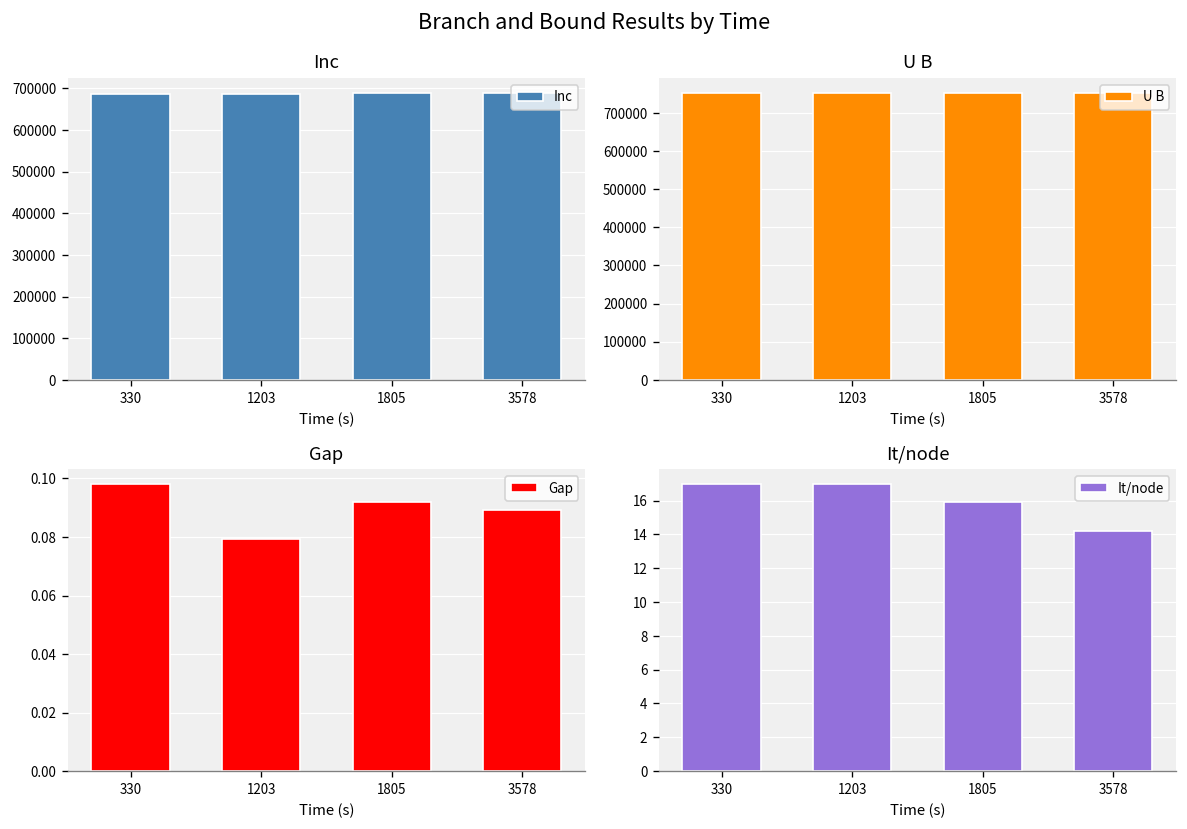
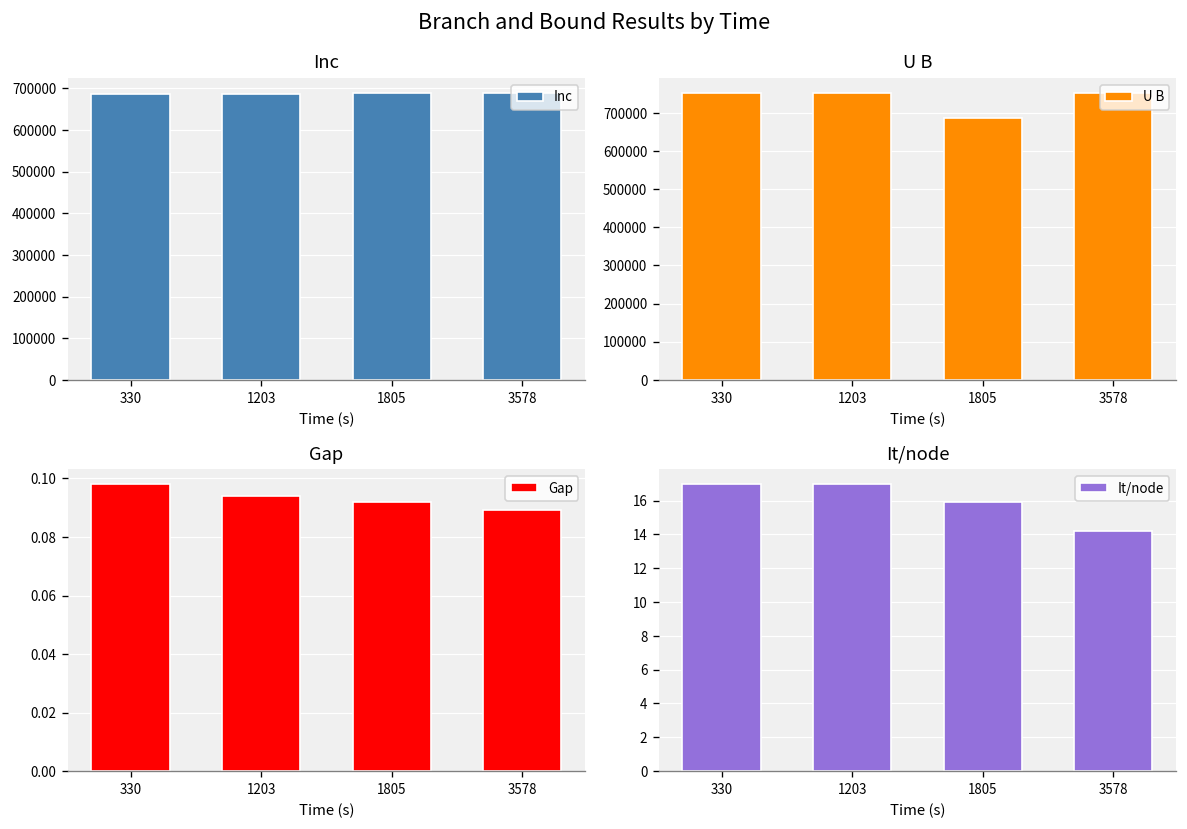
U B, 1805: 750000 -> 690000
Gap, 1203: 0.079 -> 0.094
